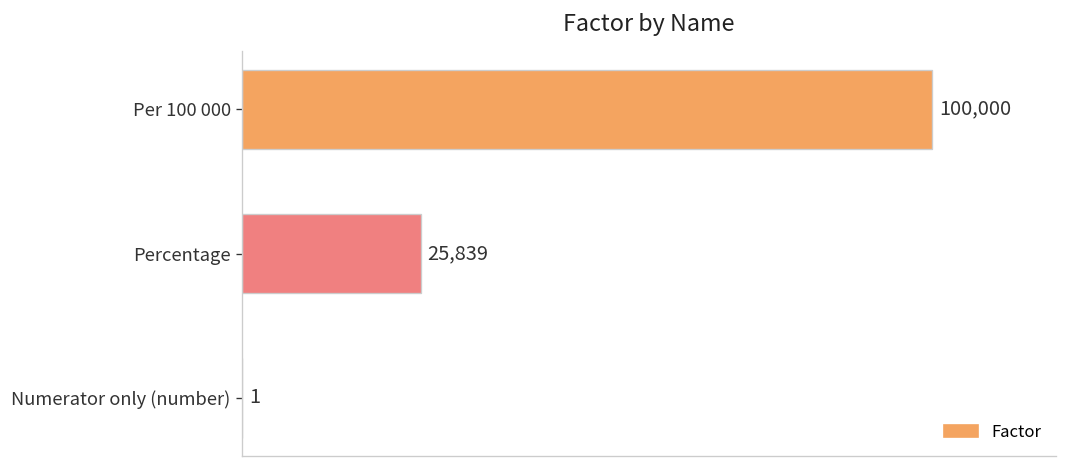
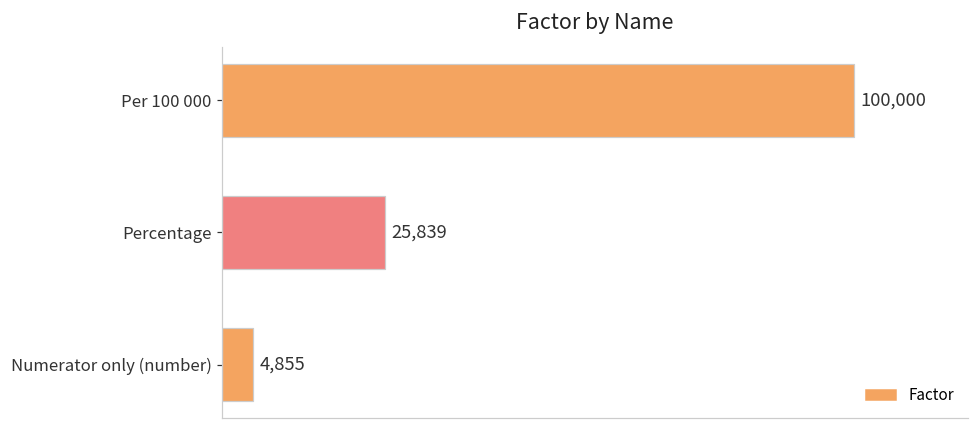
Numerator only (number): 1 -> 4,855
